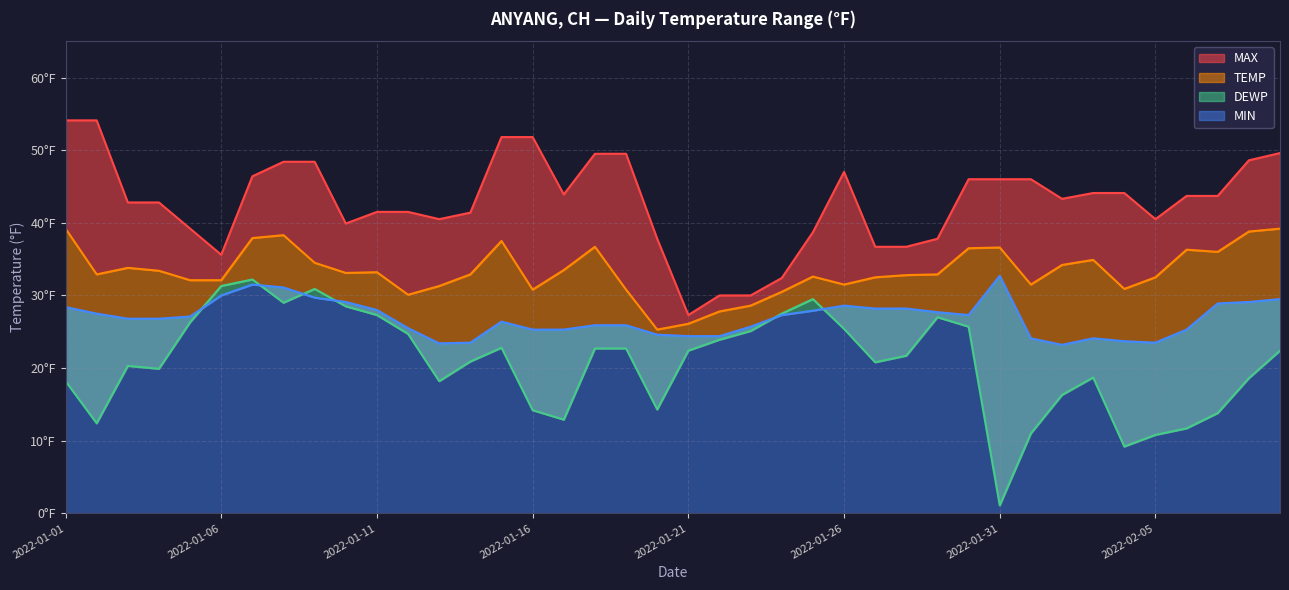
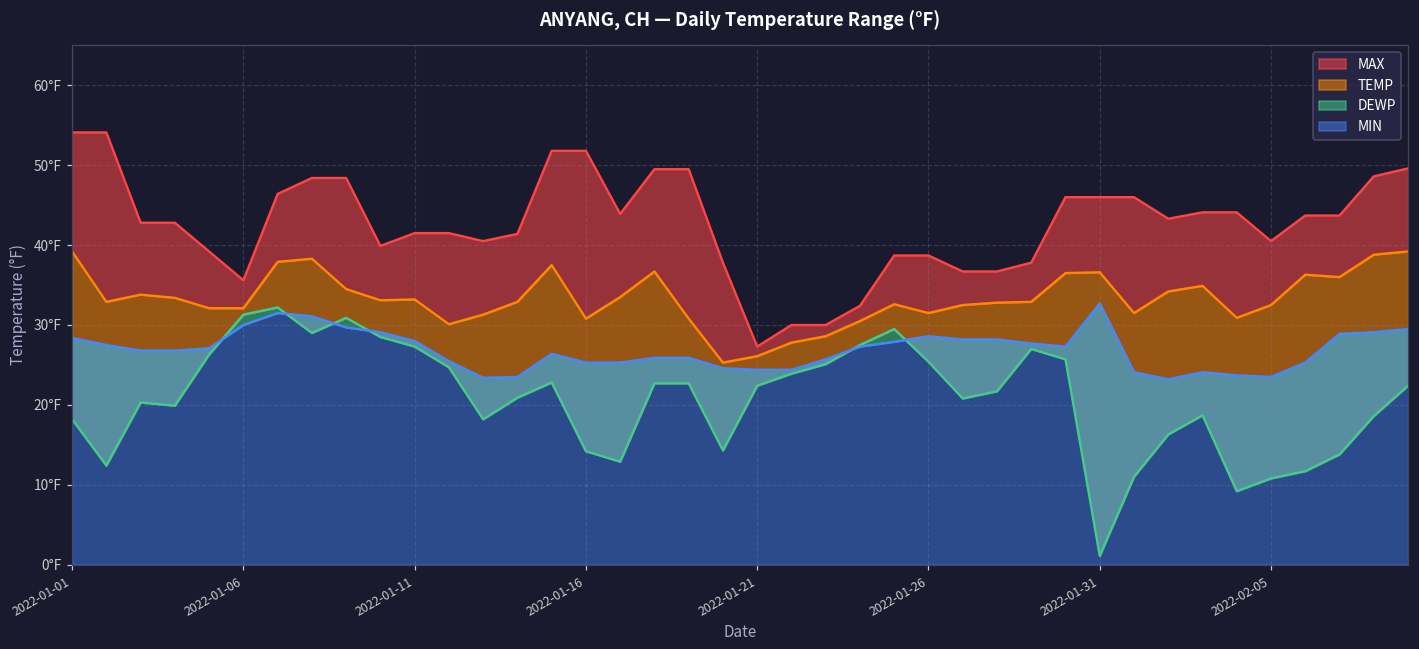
MAX, 2022-01-26: 47°F -> 39°F
